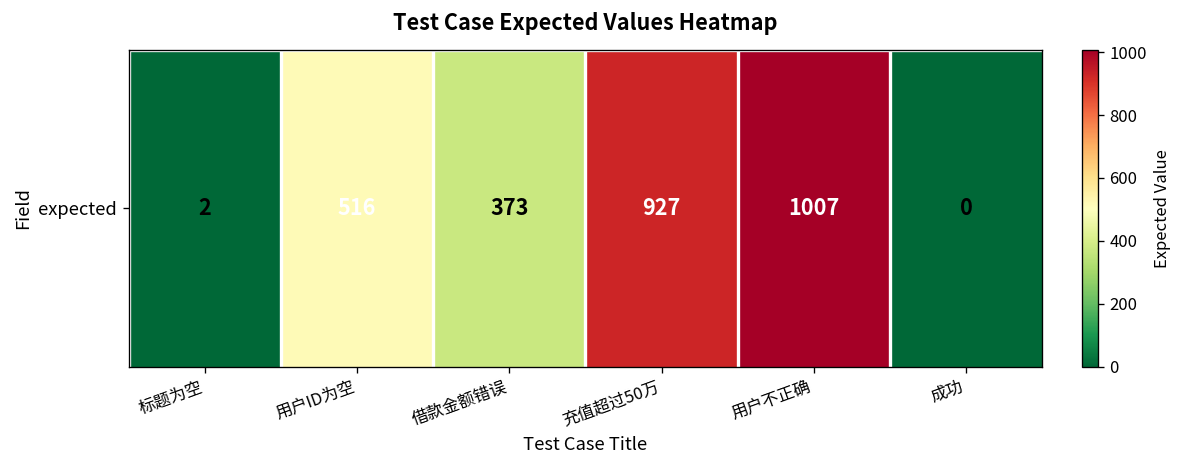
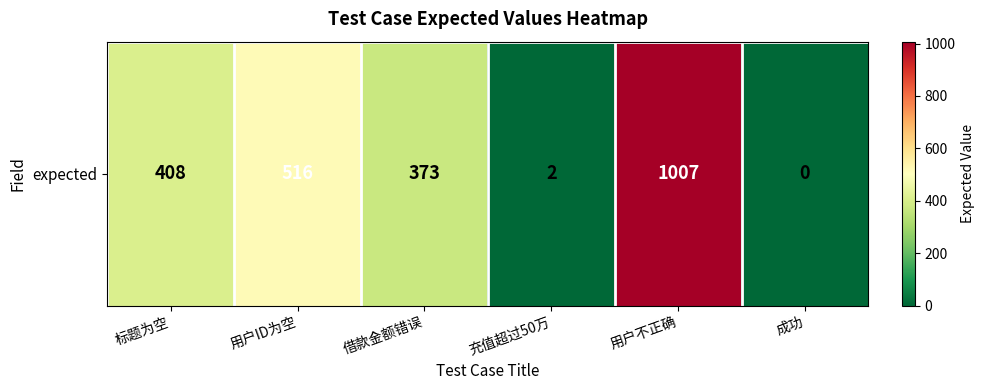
expected, 标题为空: 2 -> 408
expected, 充值超过50万: 927 -> 2
